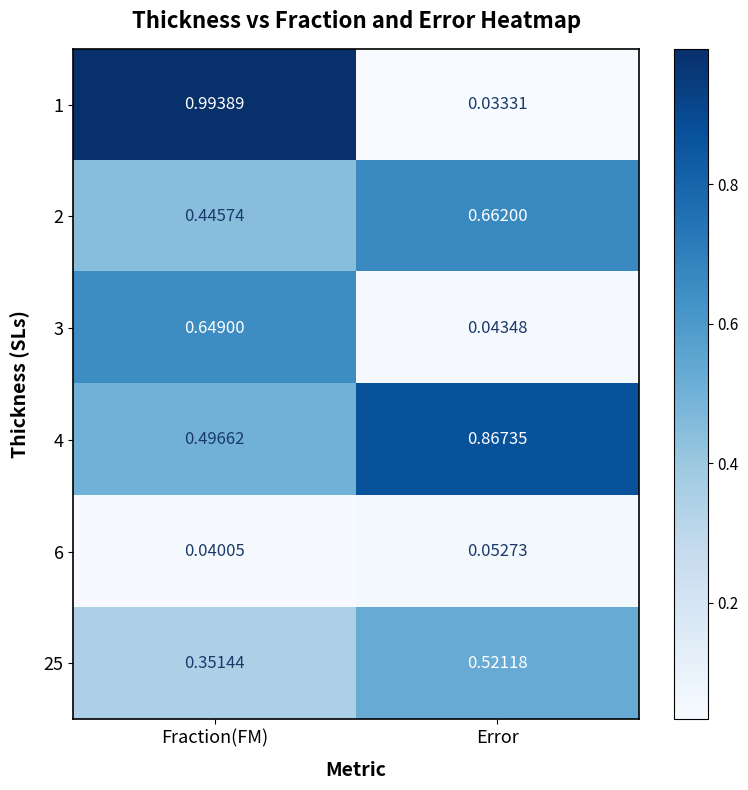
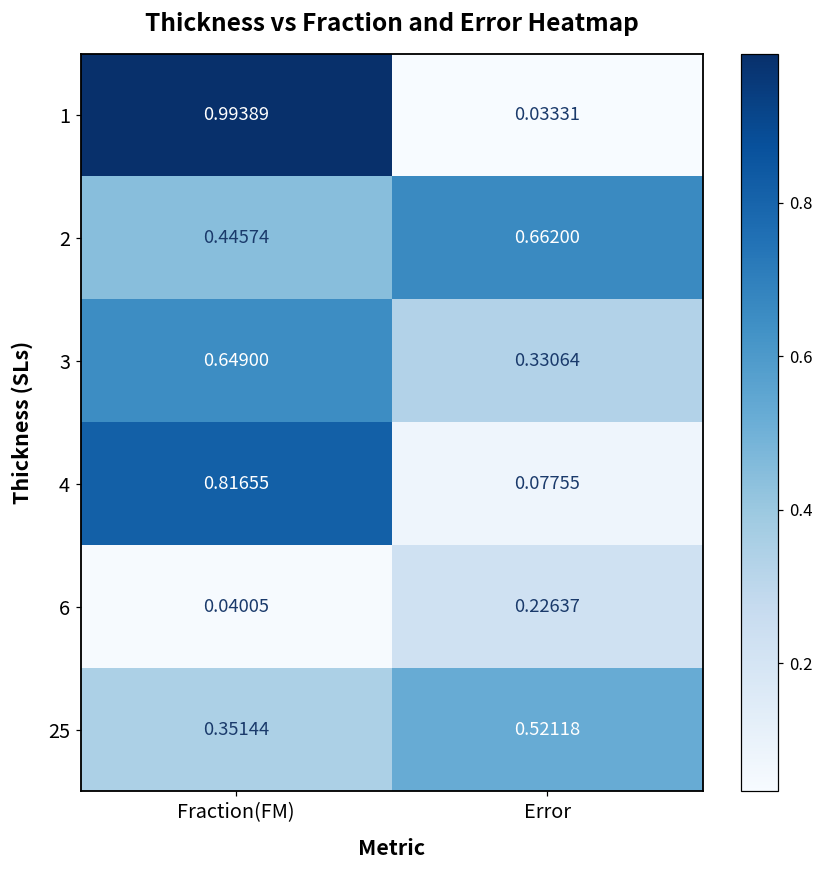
3, Error: 0.04348 -> 0.33064
4, Fraction(FM): 0.49662 -> 0.81655
4, Error: 0.86735 -> 0.07755
6, Error: 0.05273 -> 0.22637
